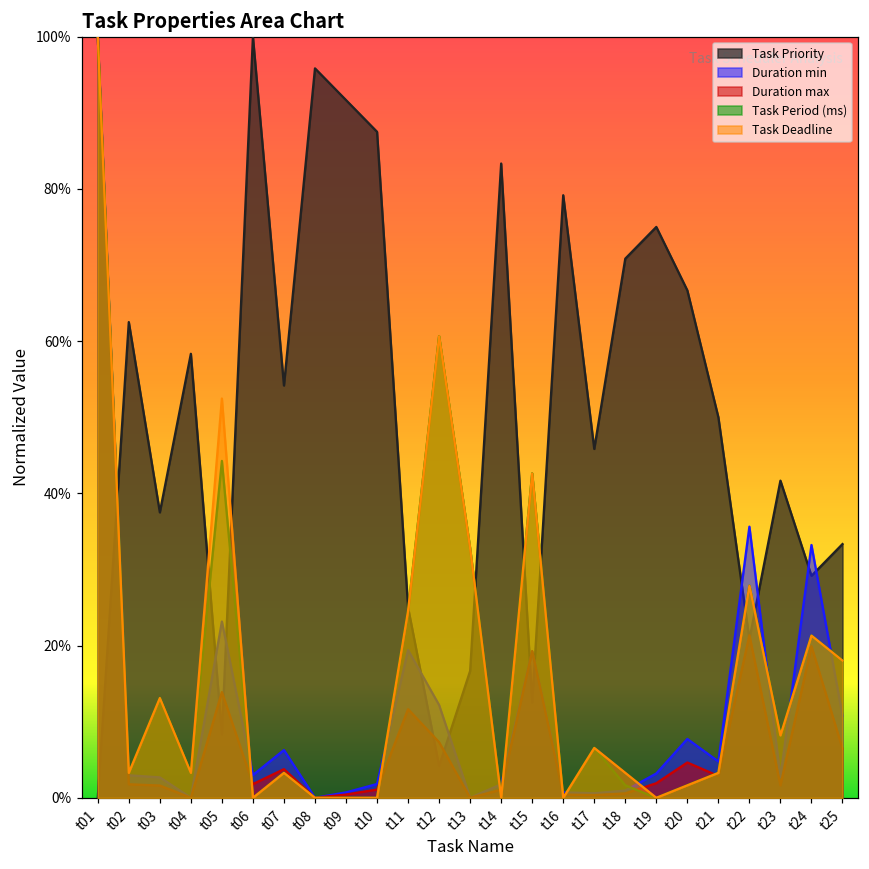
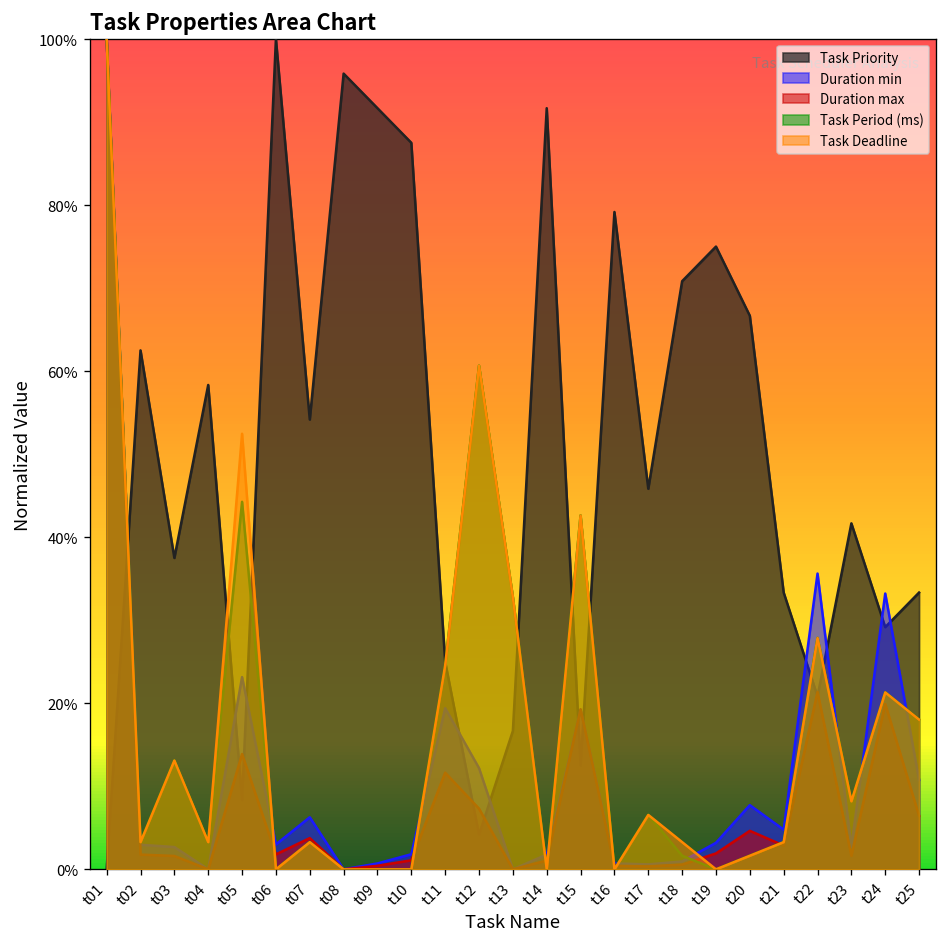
Task Priority, t14: 83% -> 92%
Task Priority, t21: 50% -> 33%
